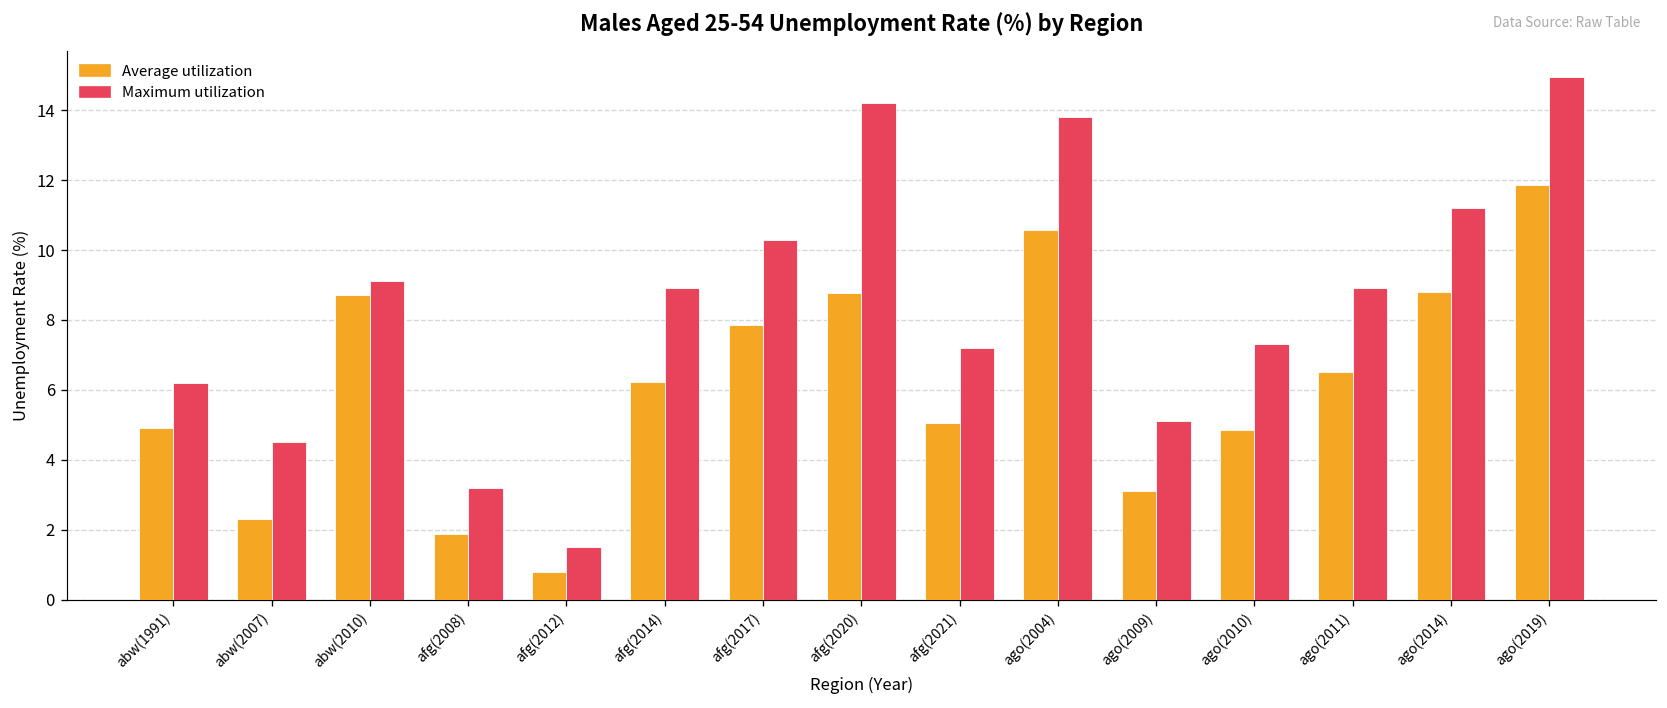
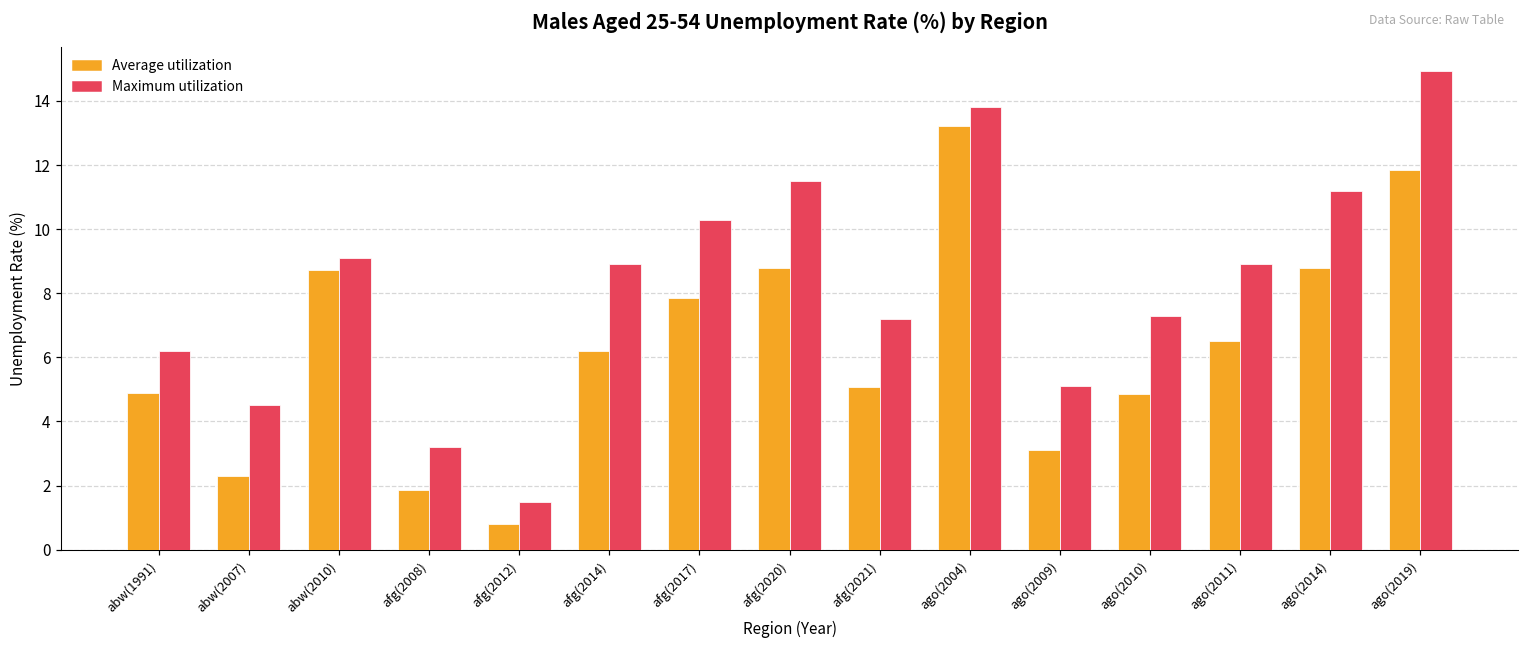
Maximum utilization, afg(2020): 14.2 -> 11.5
Average utilization, ago(2004): 10.6 -> 13.2
